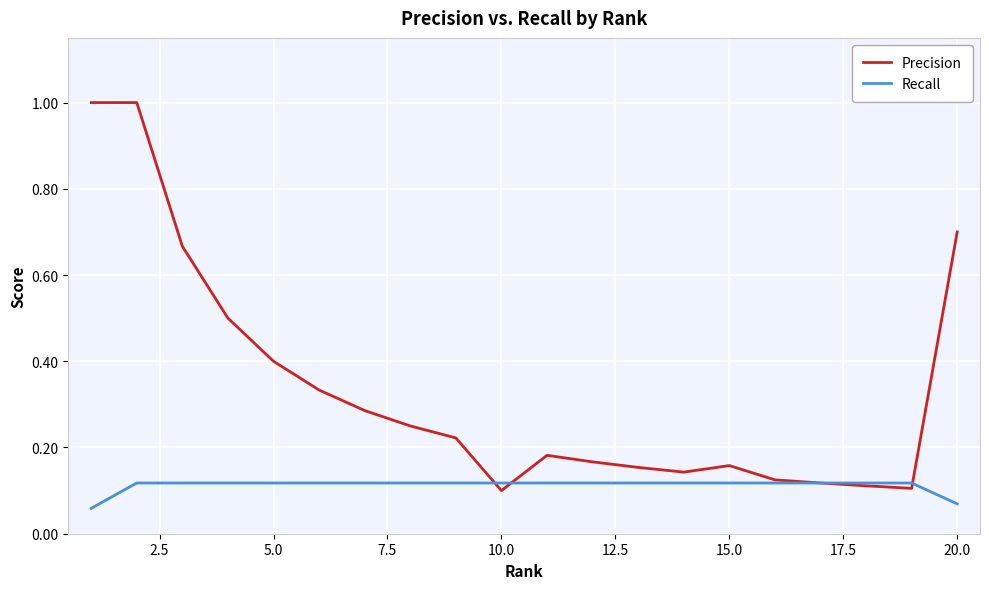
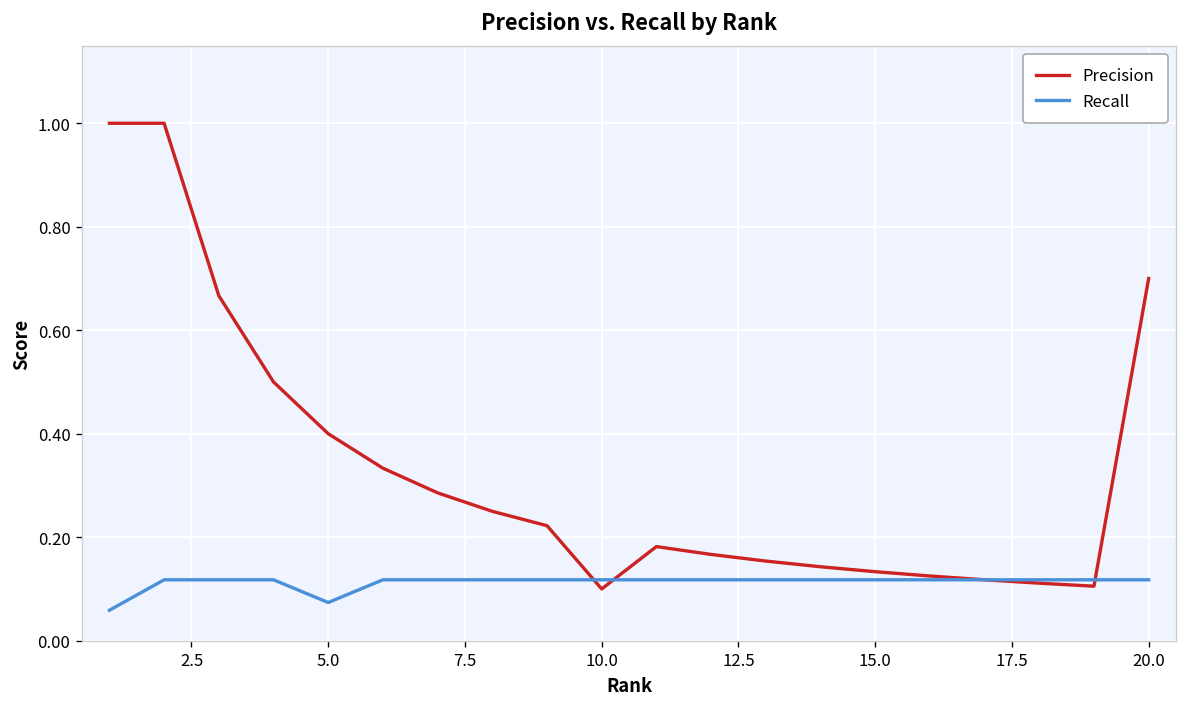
Recall, 5.0: 0.12 -> 0.07
Precision, 15.0: 0.16 -> 0.13
Recall, 20.0: 0.07 -> 0.12
